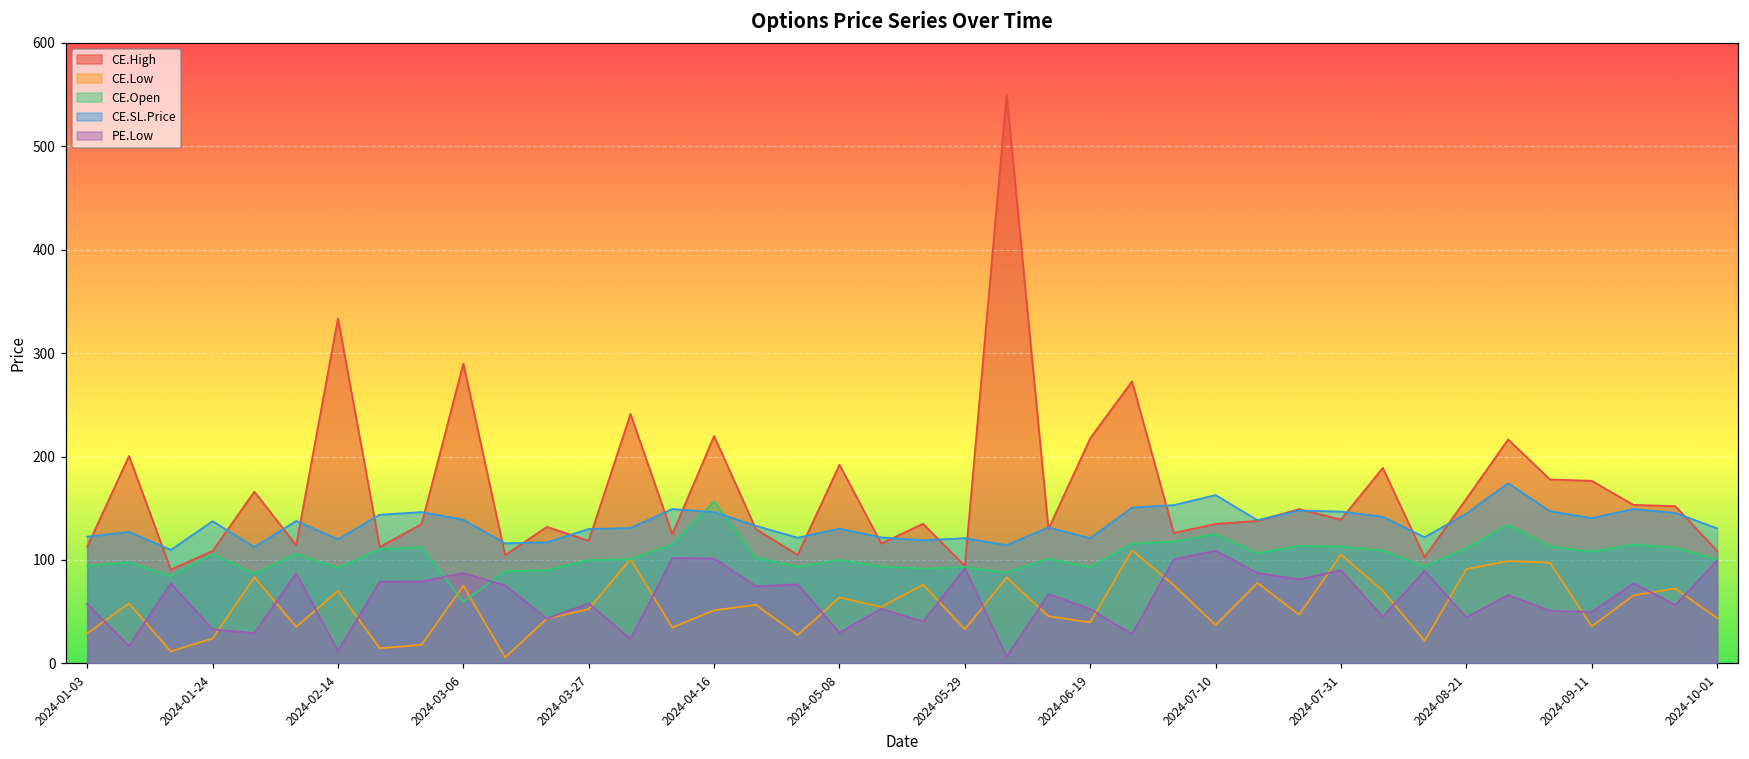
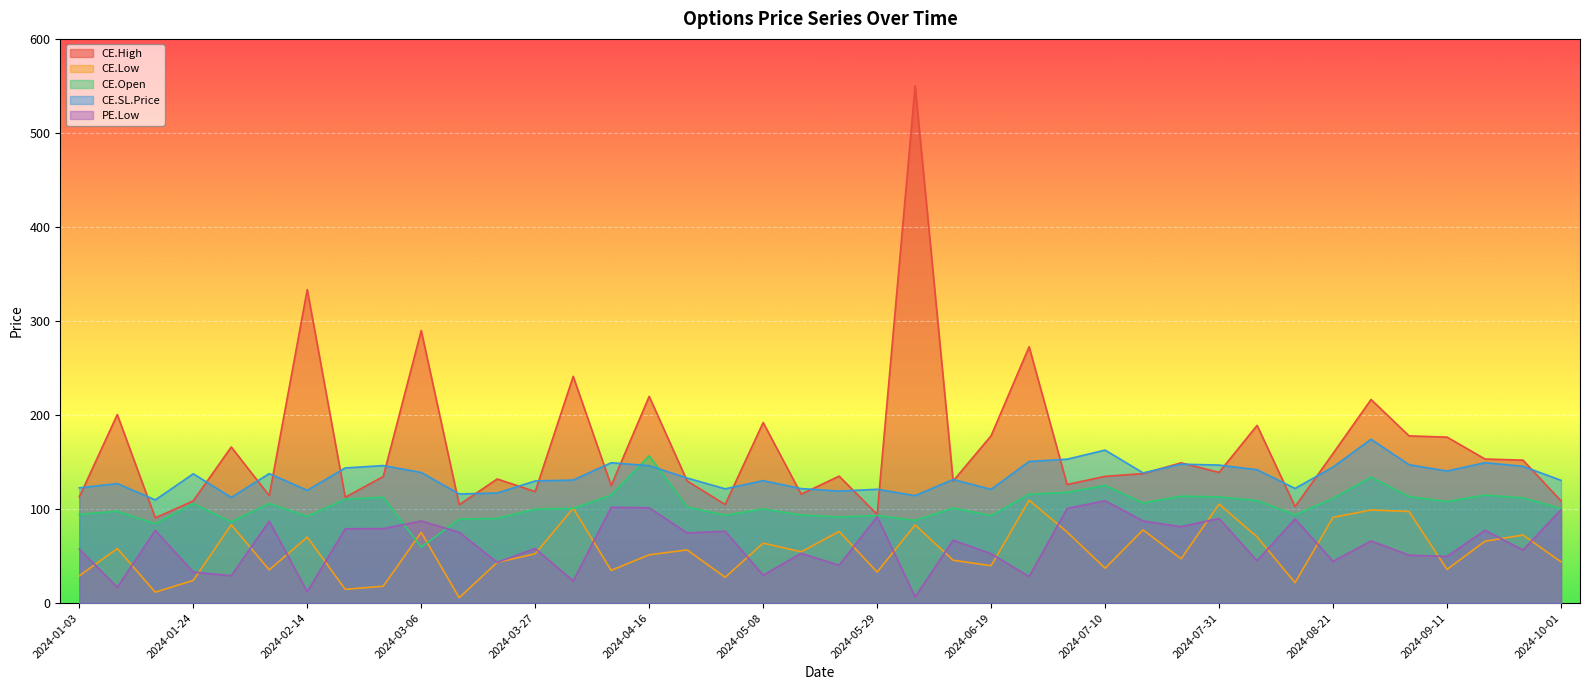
CE.High, 2024-06-19: 220 -> 180
